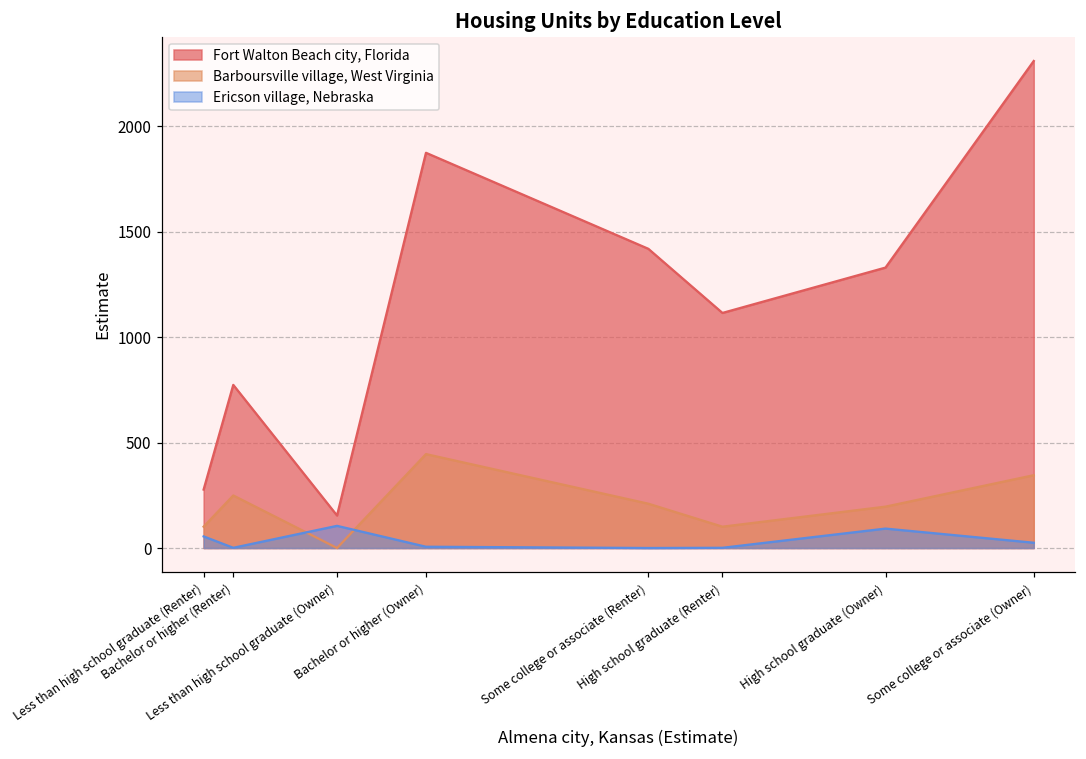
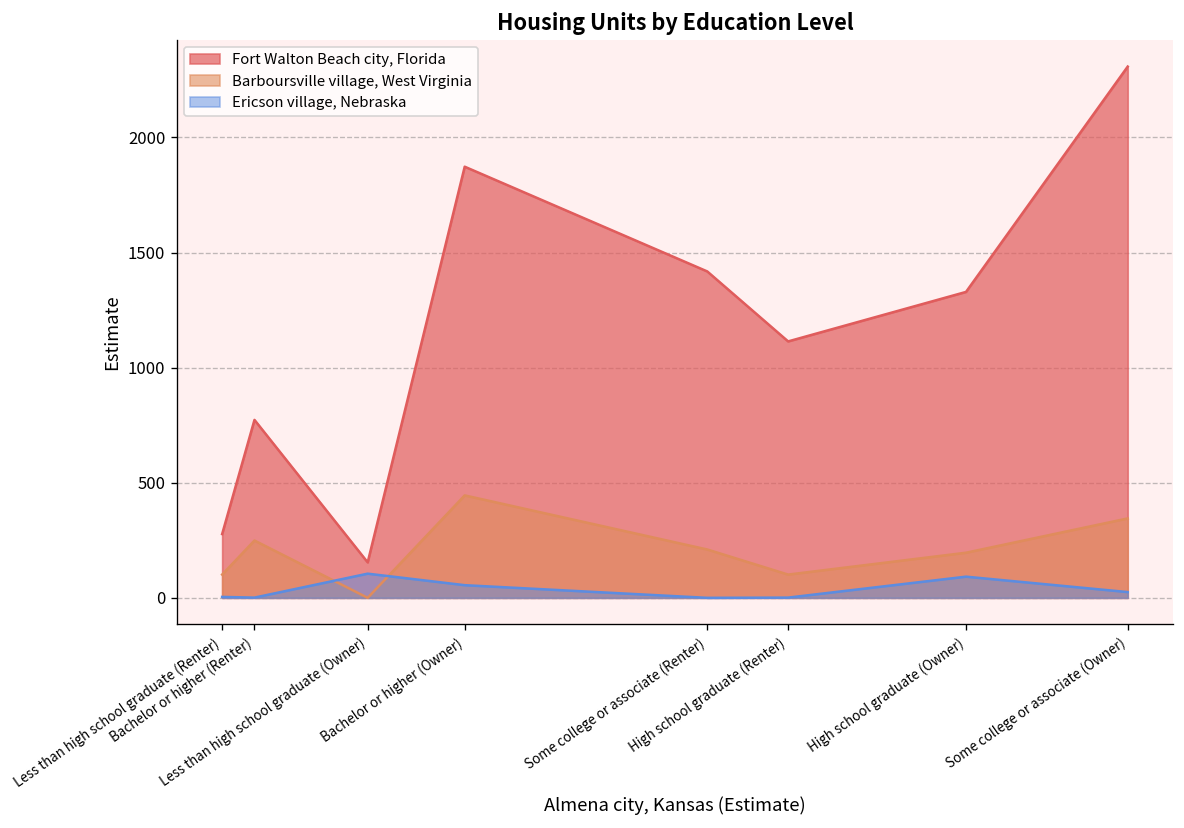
Ericson village, Nebraska, Less than high school graduate (Renter): 60 -> 0
Ericson village, Nebraska, Bachelor or higher (Owner): 10 -> 60
